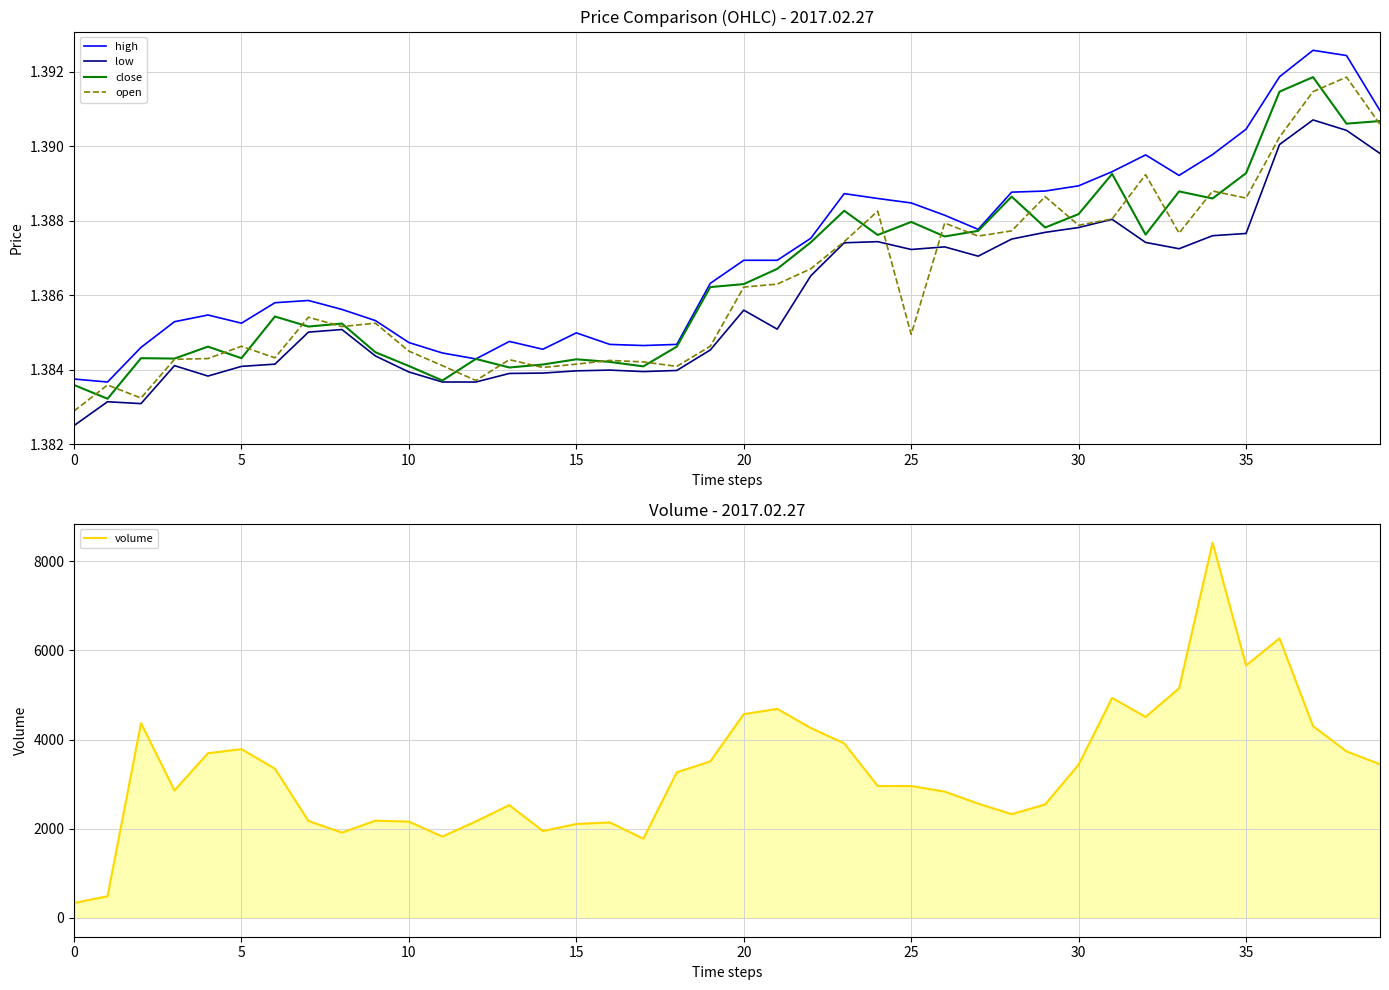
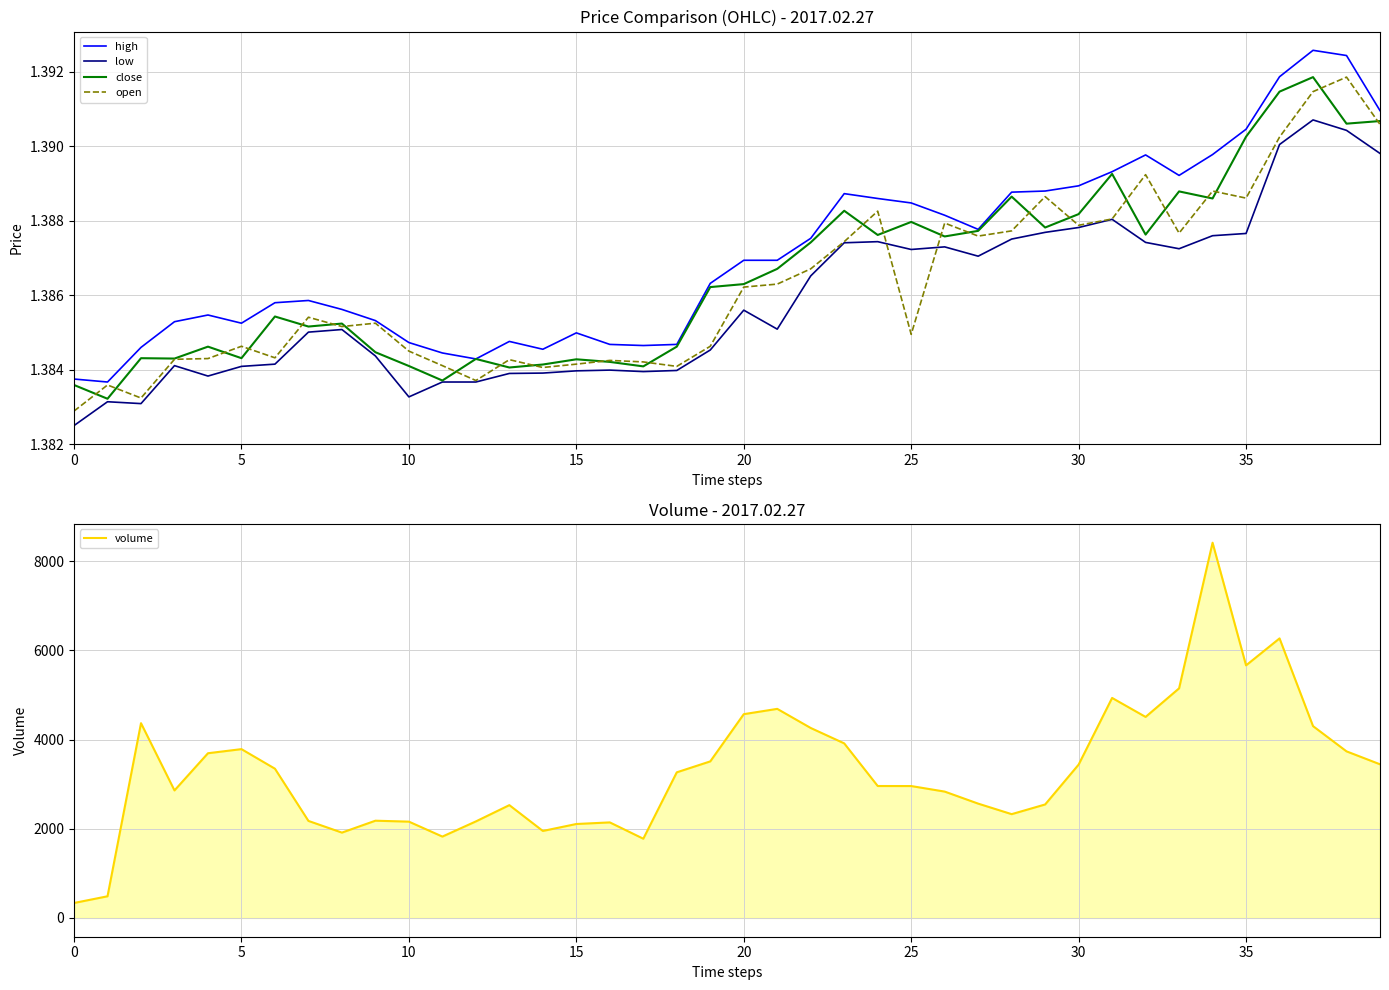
Price Comparison (OHLC) - 2017.02.27, low, 10: 1.3839 -> 1.3833
Price Comparison (OHLC) - 2017.02.27, close, 35: 1.3893 -> 1.3903
